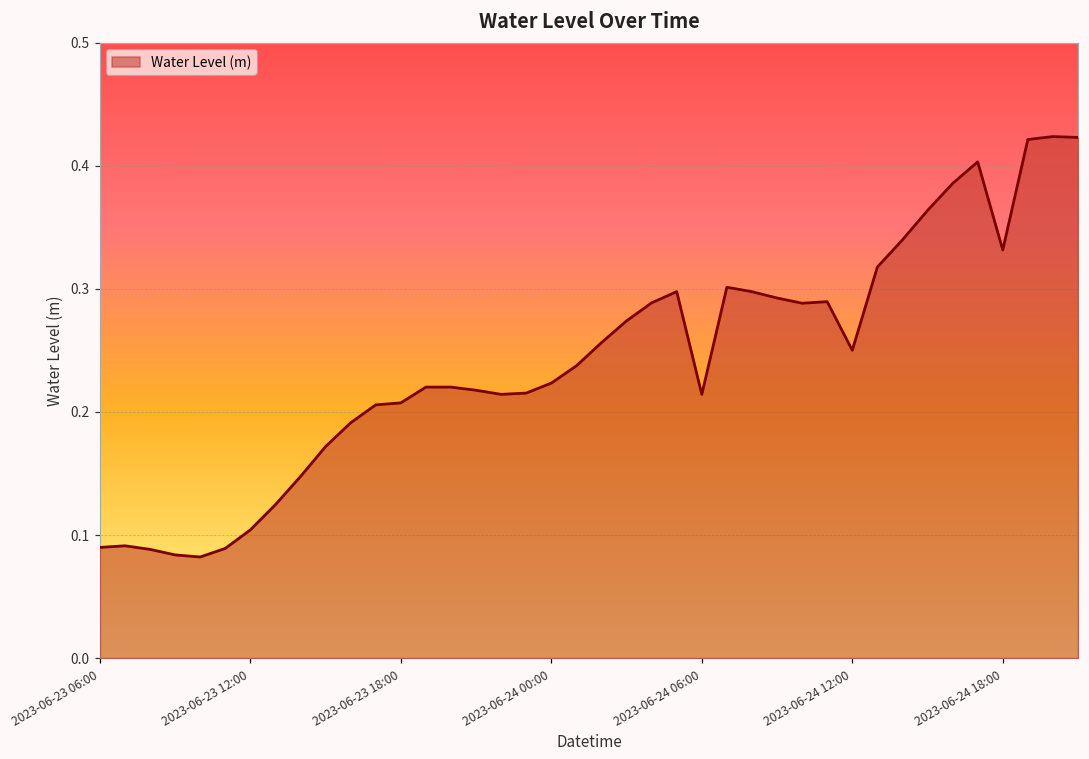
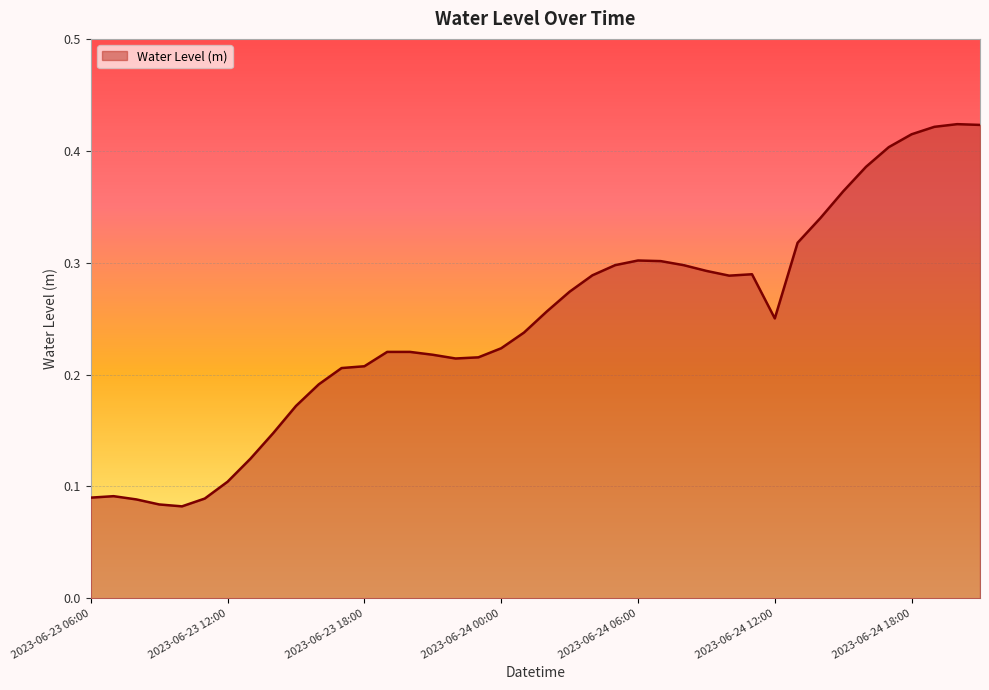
2023-06-24 06:00: 0.214 -> 0.302
2023-06-24 18:00: 0.332 -> 0.415
